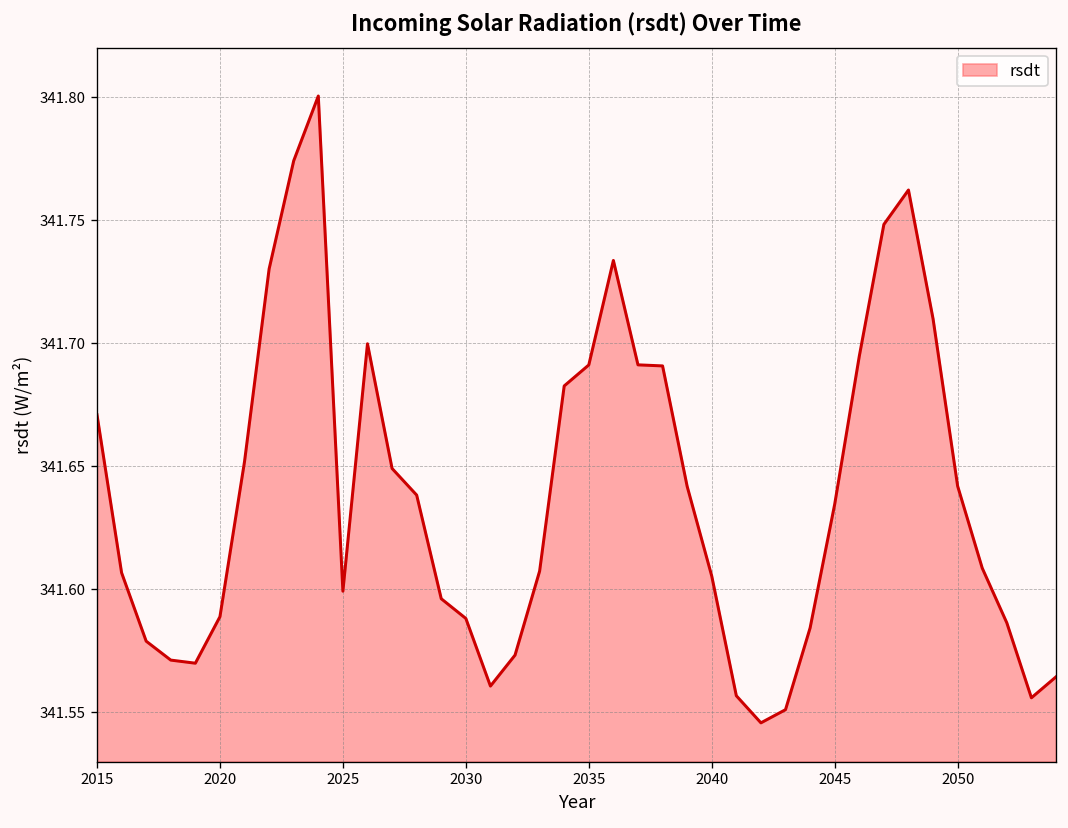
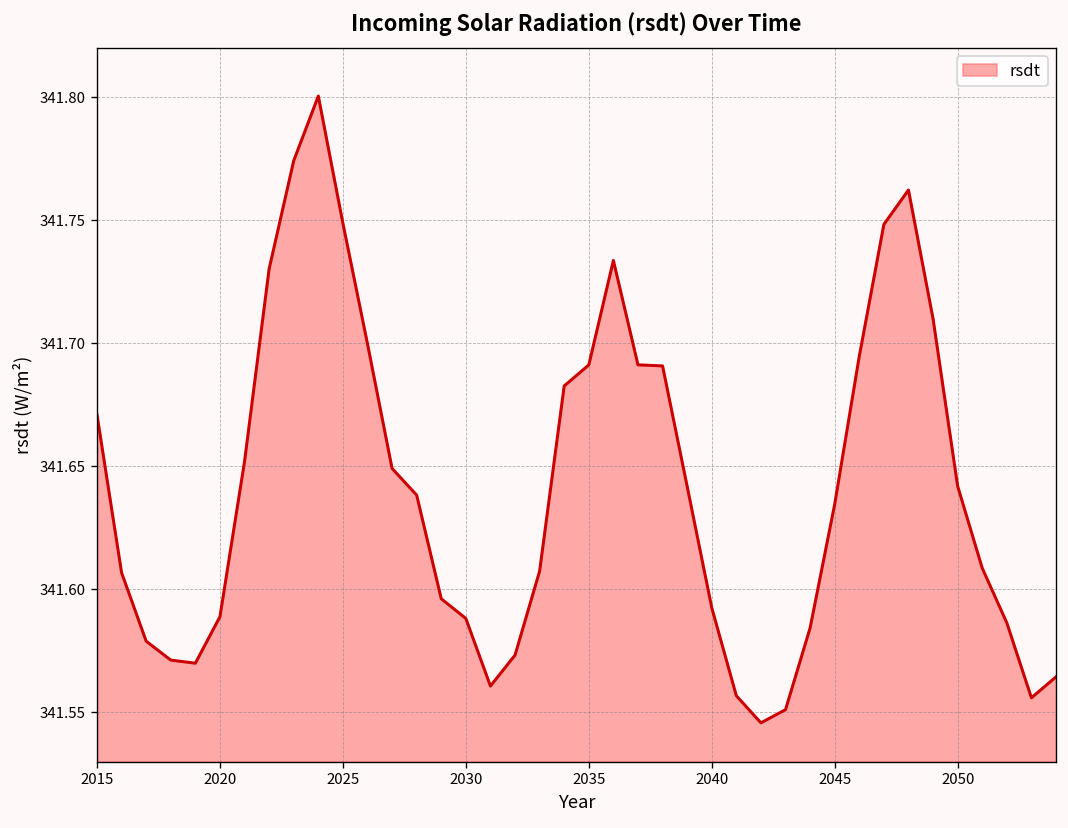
2025: 341.599 -> 341.749
2040: 341.605 -> 341.593
